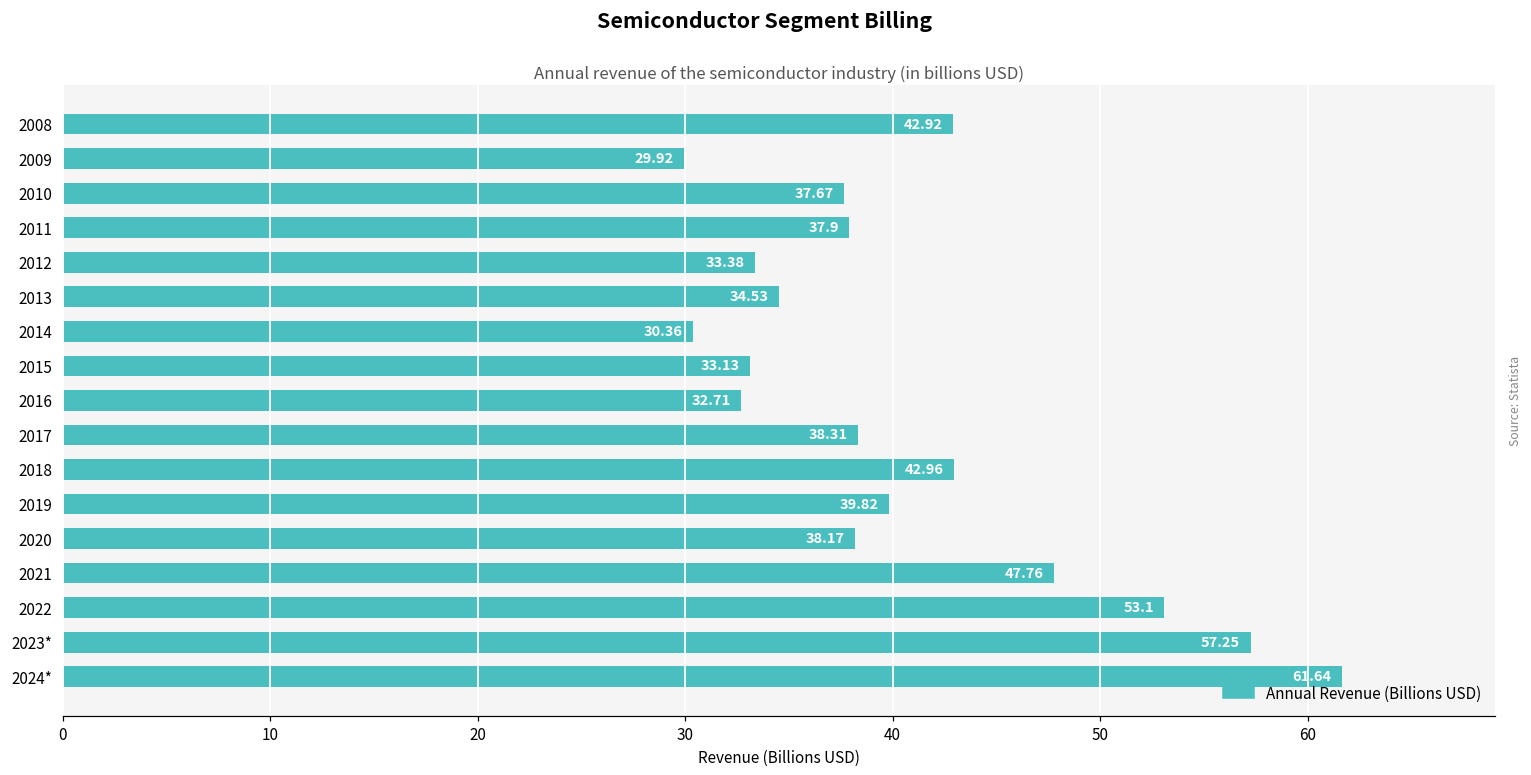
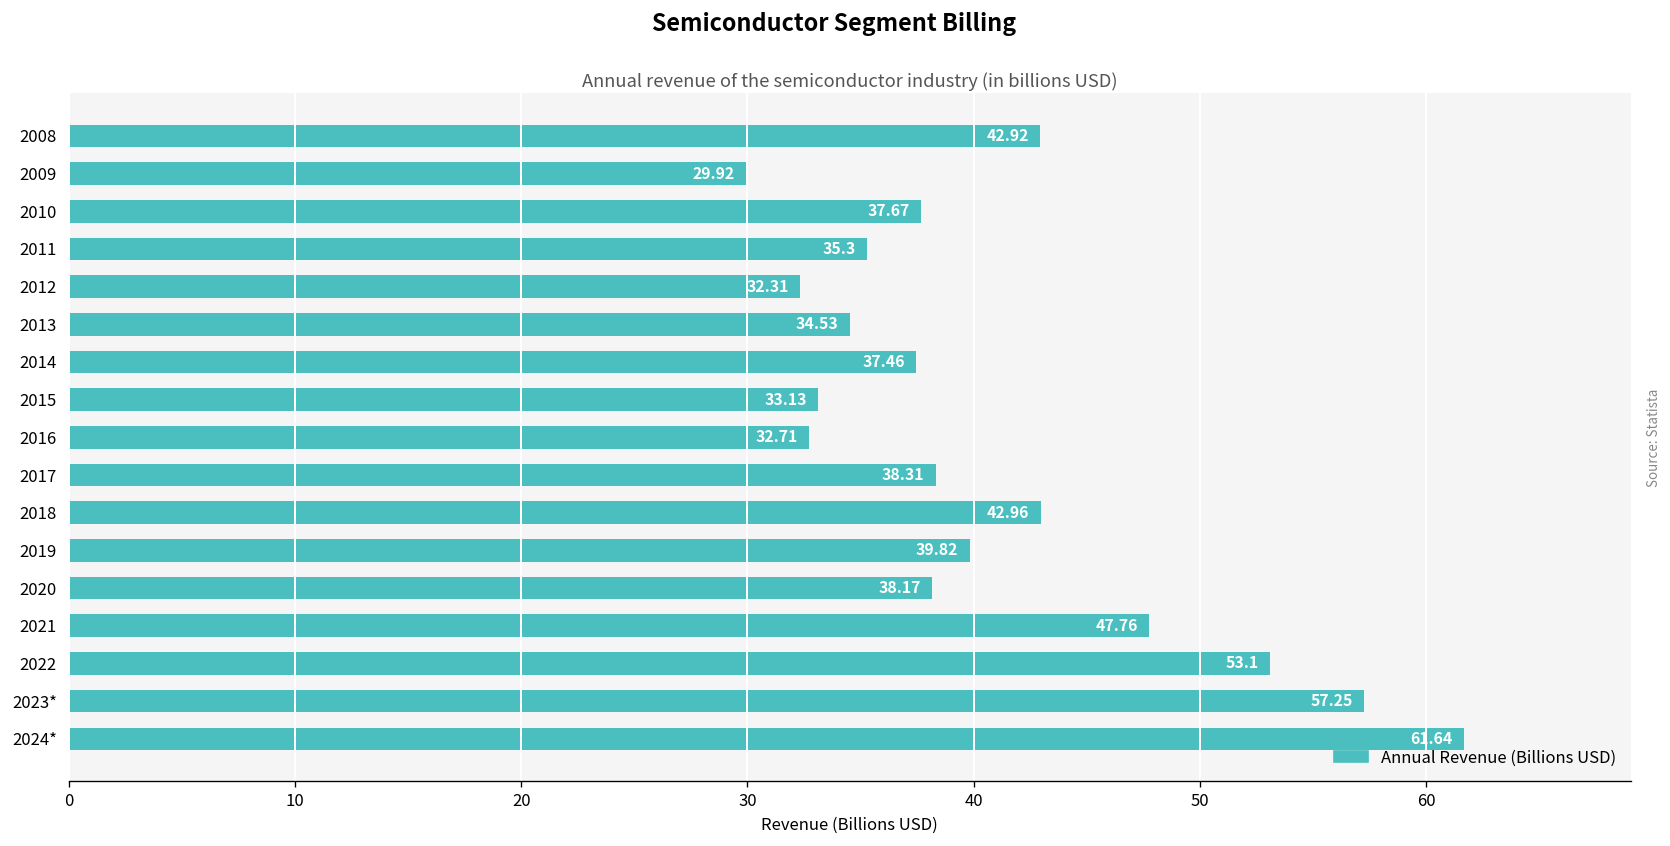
2011: 37.9 -> 35.3
2012: 33.38 -> 32.31
2014: 30.36 -> 37.46
